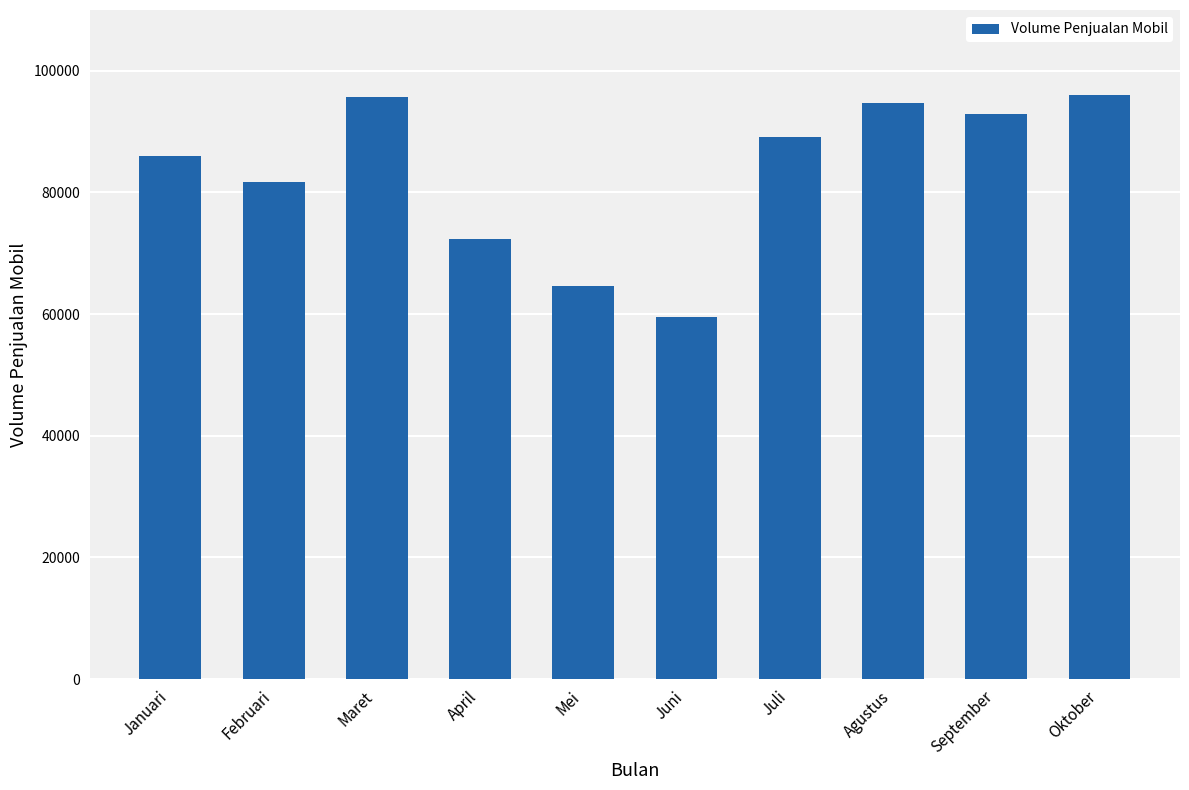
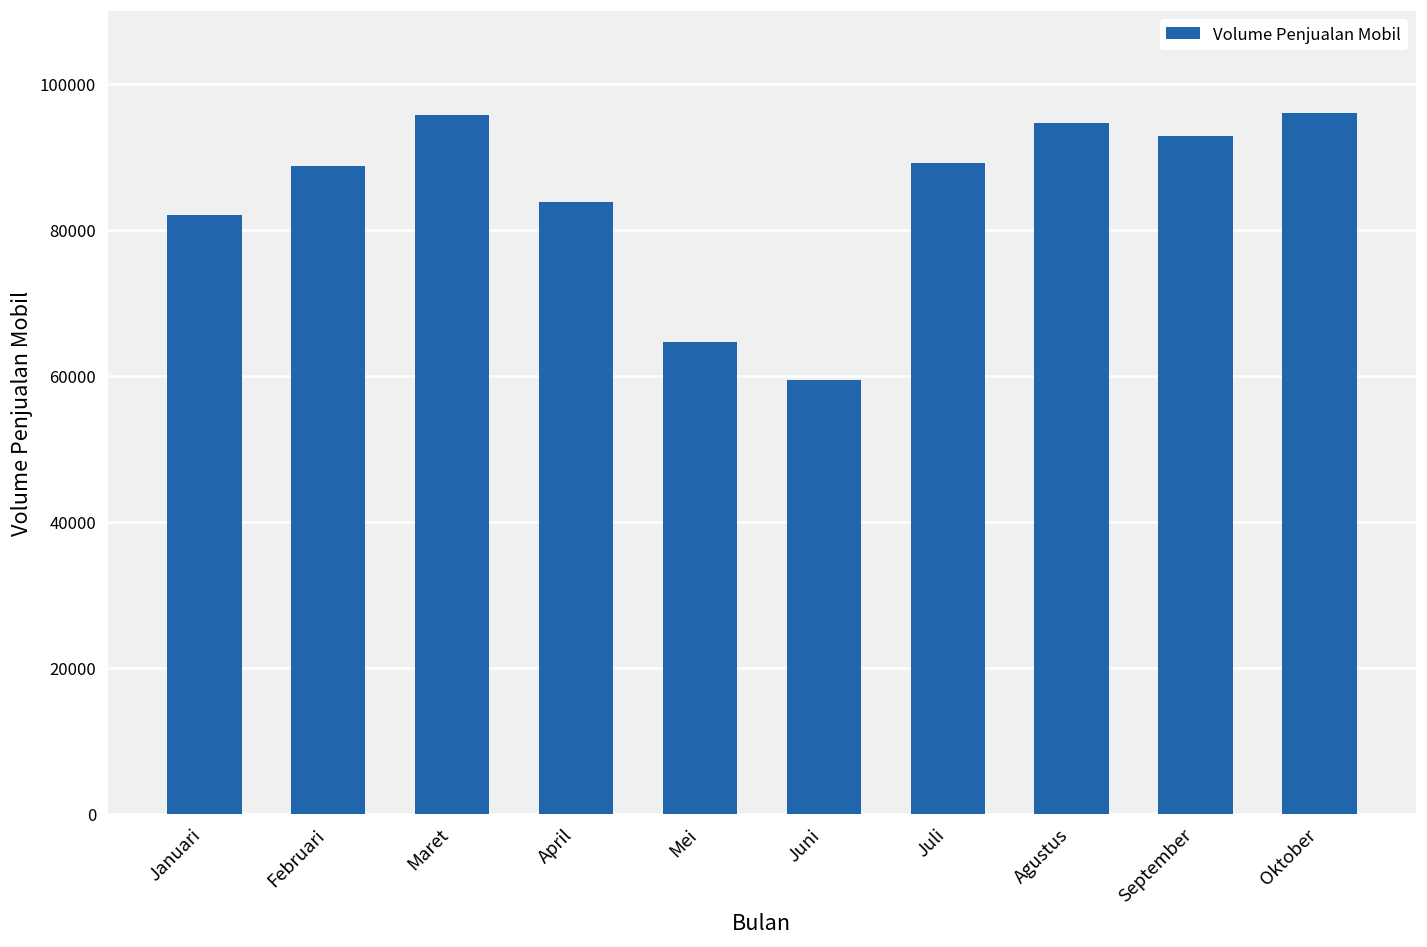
Januari: 86000 -> 82000
Februari: 82000 -> 89000
April: 72000 -> 84000
